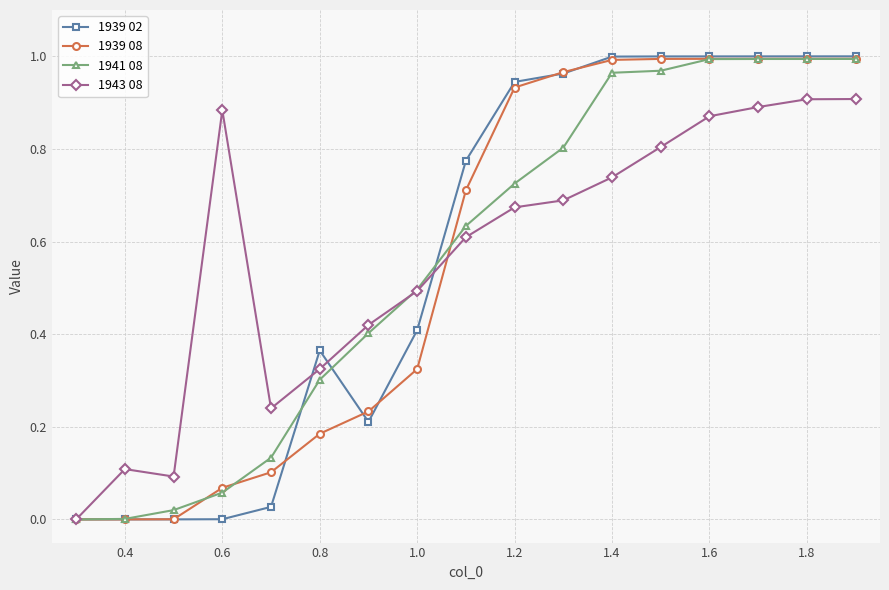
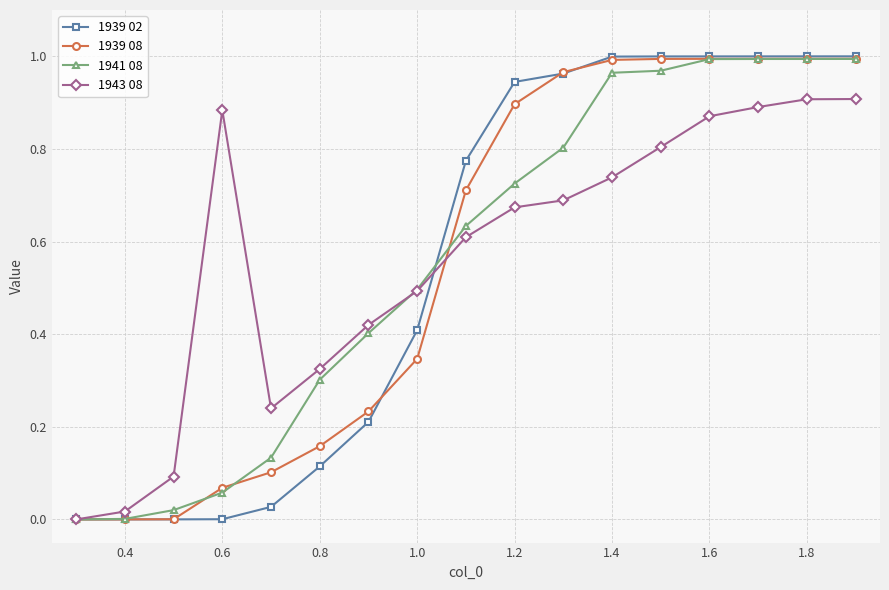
1943 08, 0.4: 0.11 -> 0.02
1939 02, 0.8: 0.36 -> 0.11
1939 08, 0.8: 0.19 -> 0.16
1939 08, 1.0: 0.32 -> 0.35
1939 08, 1.2: 0.93 -> 0.90
